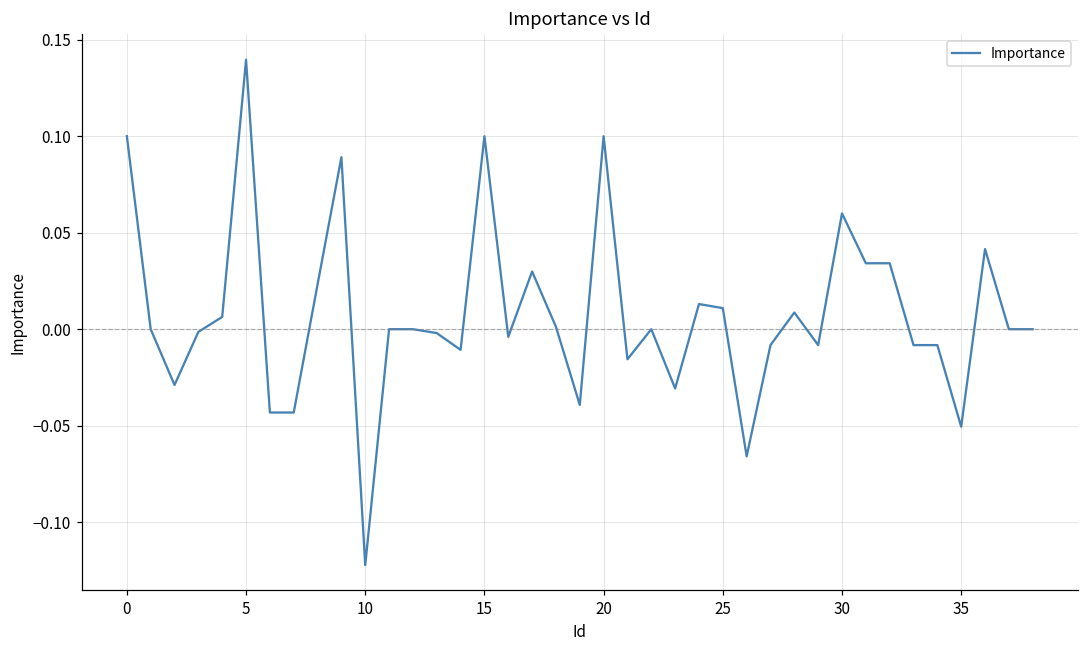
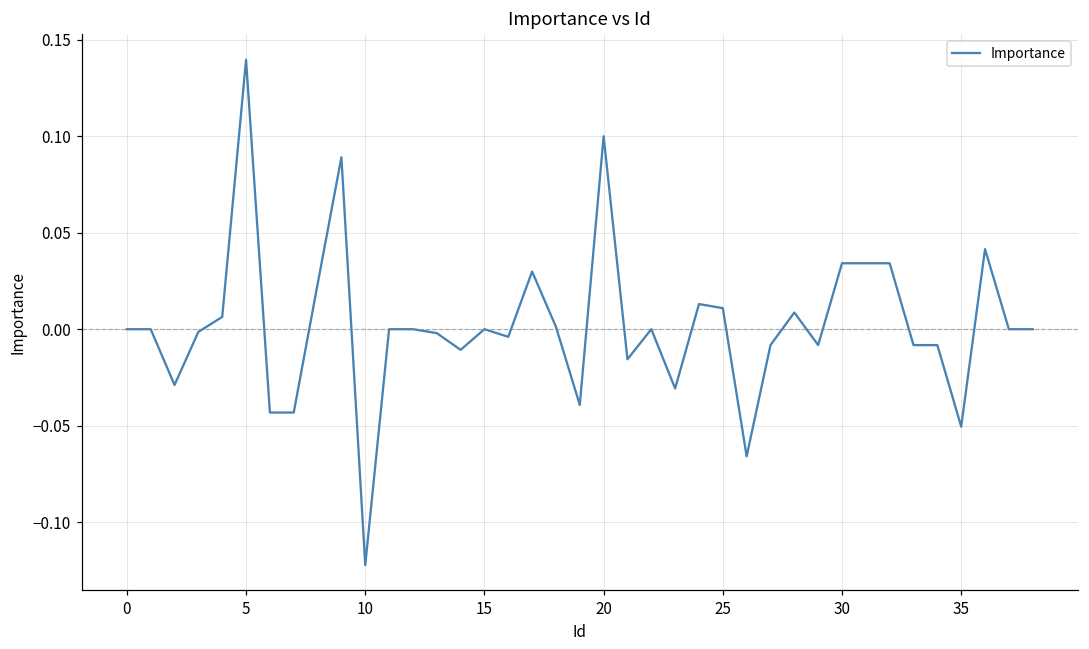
0: 0.1 -> 0.0
15: 0.1 -> 0.0
30: 0.060 -> 0.034
